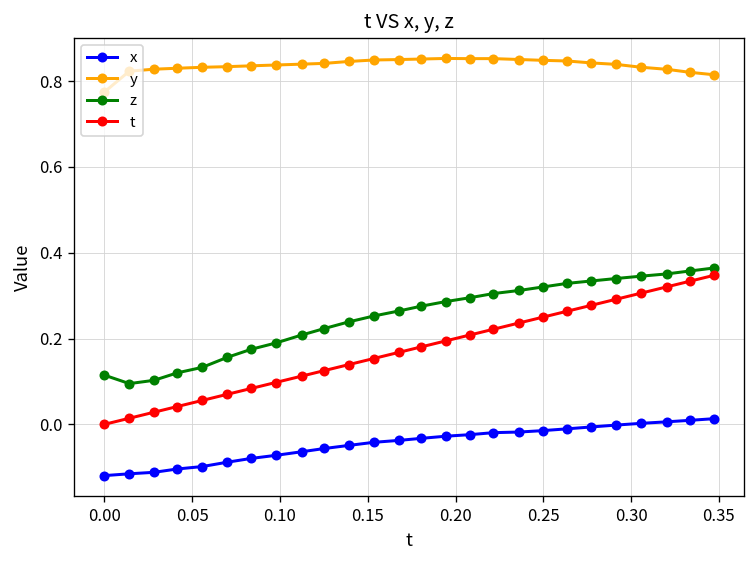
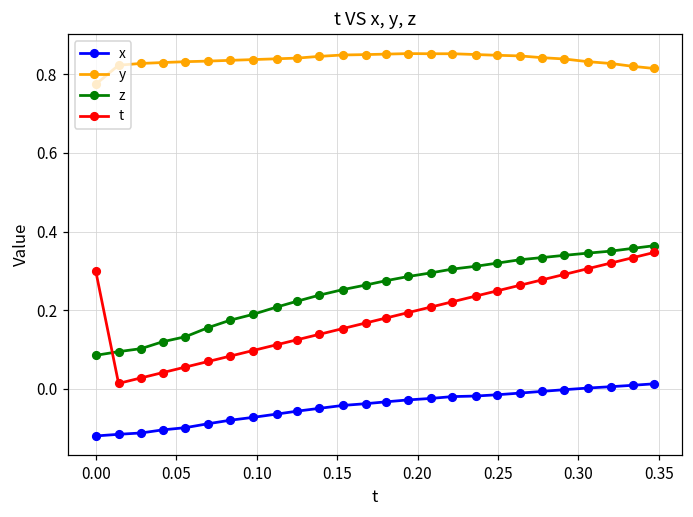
z, 0.00: 0.11 -> 0.09
t, 0.00: 0.0 -> 0.3
